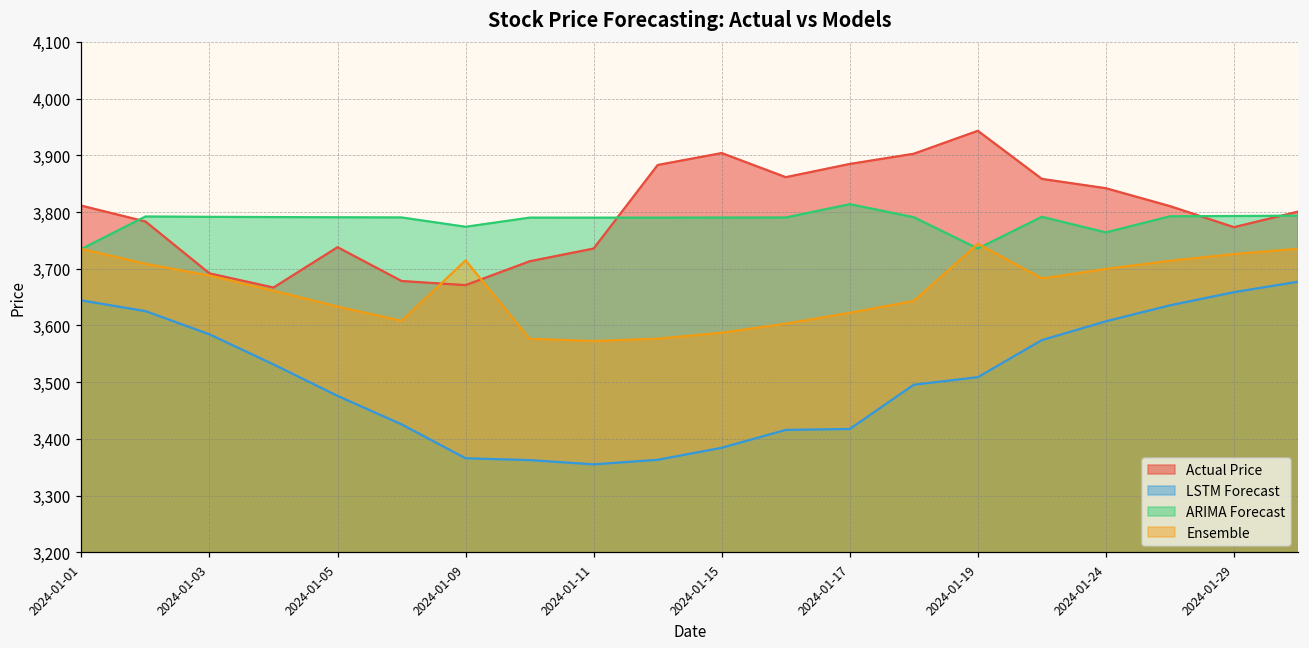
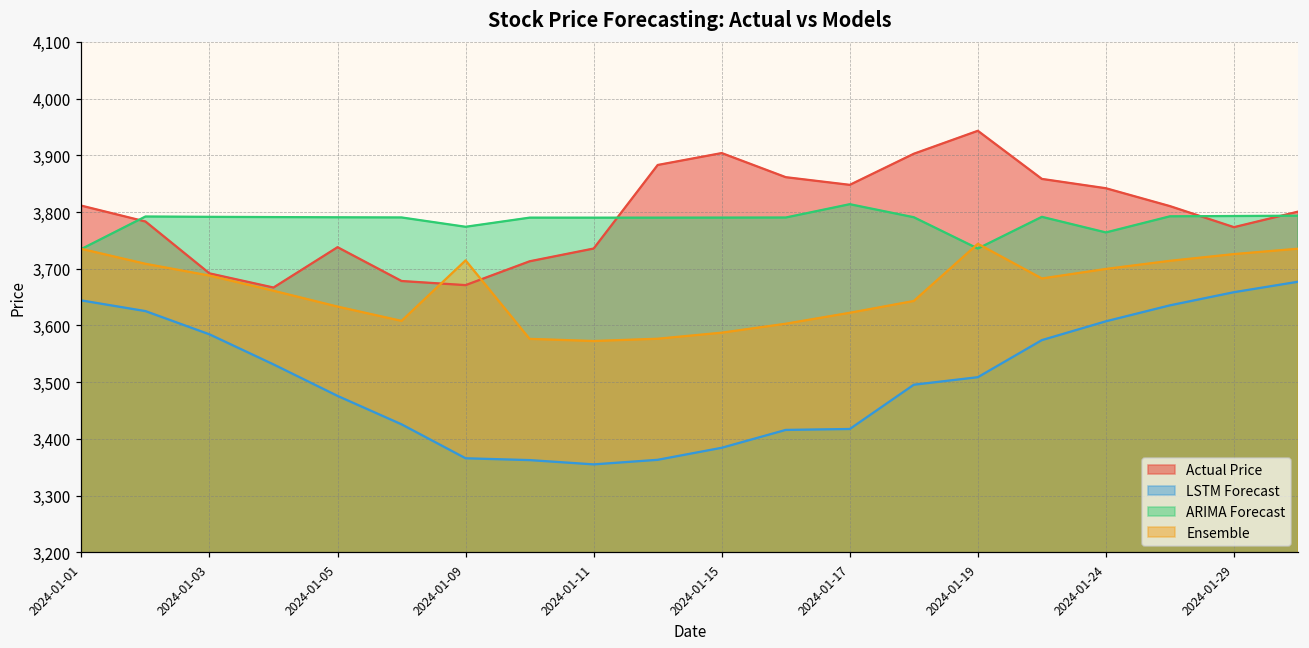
Actual Price, 2024-01-17: 3,880 -> 3,850
